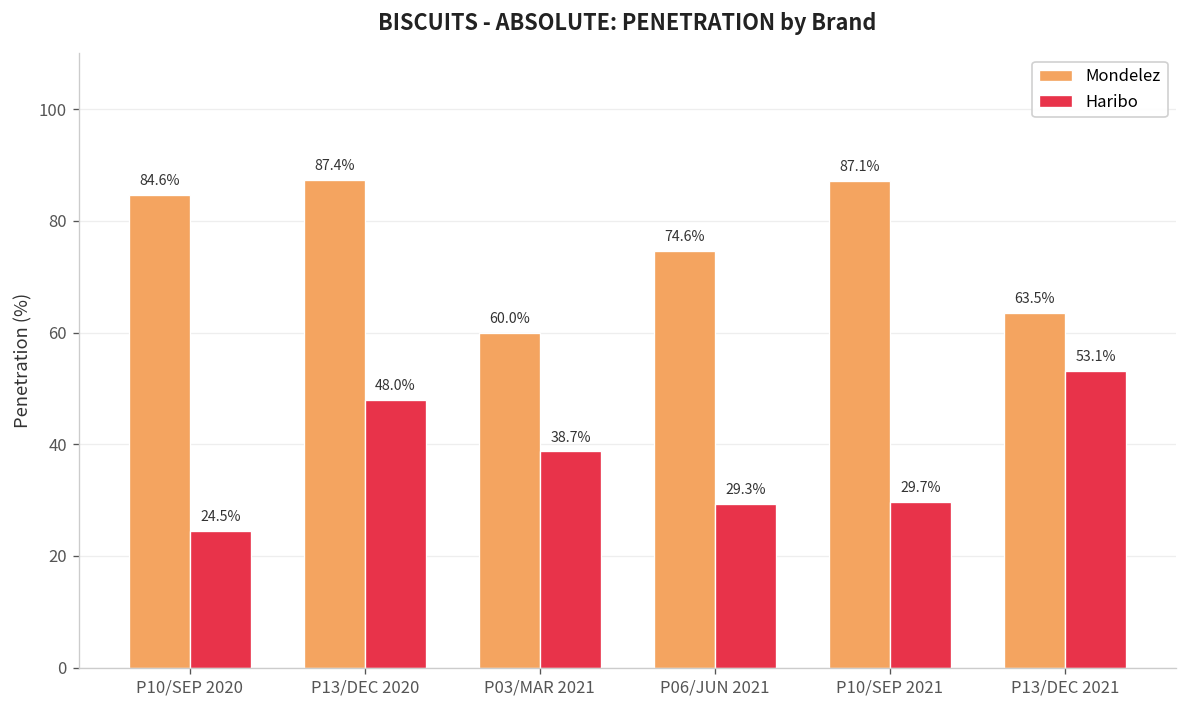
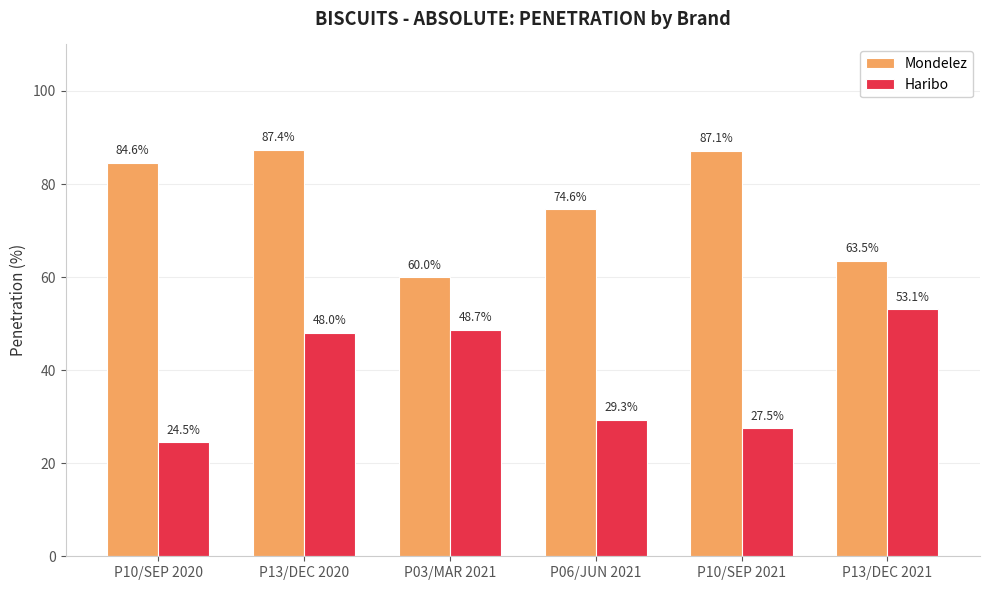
Haribo, P03/MAR 2021: 38.7% -> 48.7%
Haribo, P10/SEP 2021: 29.7% -> 27.5%
